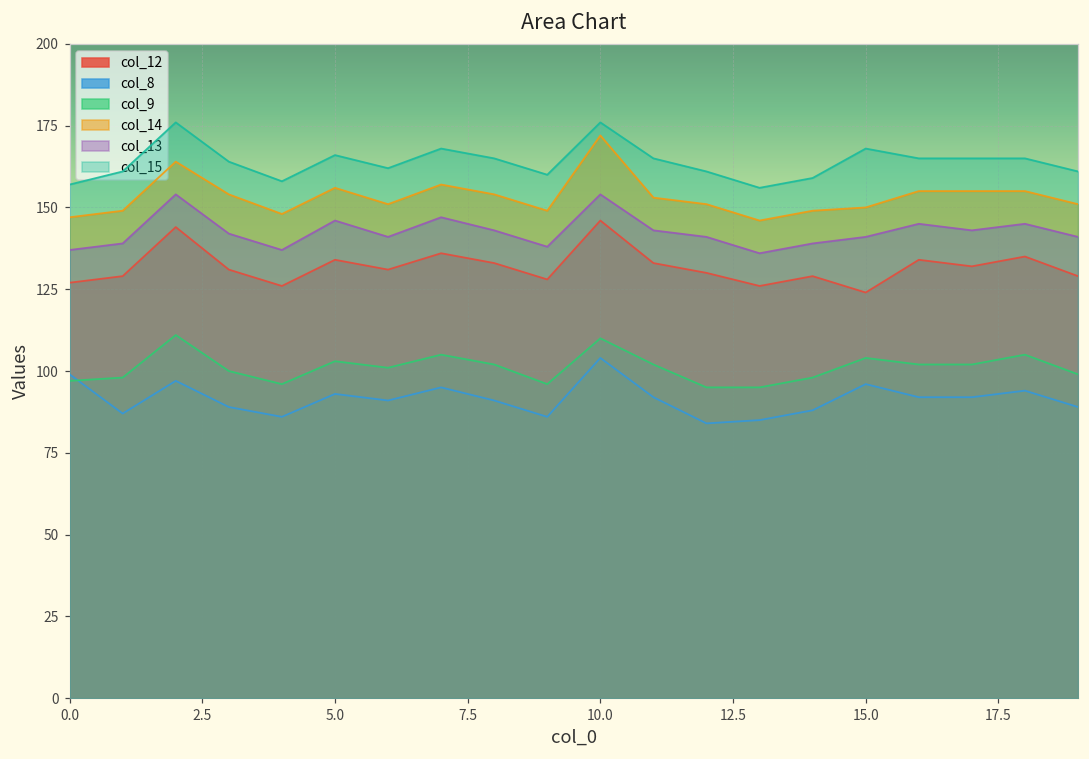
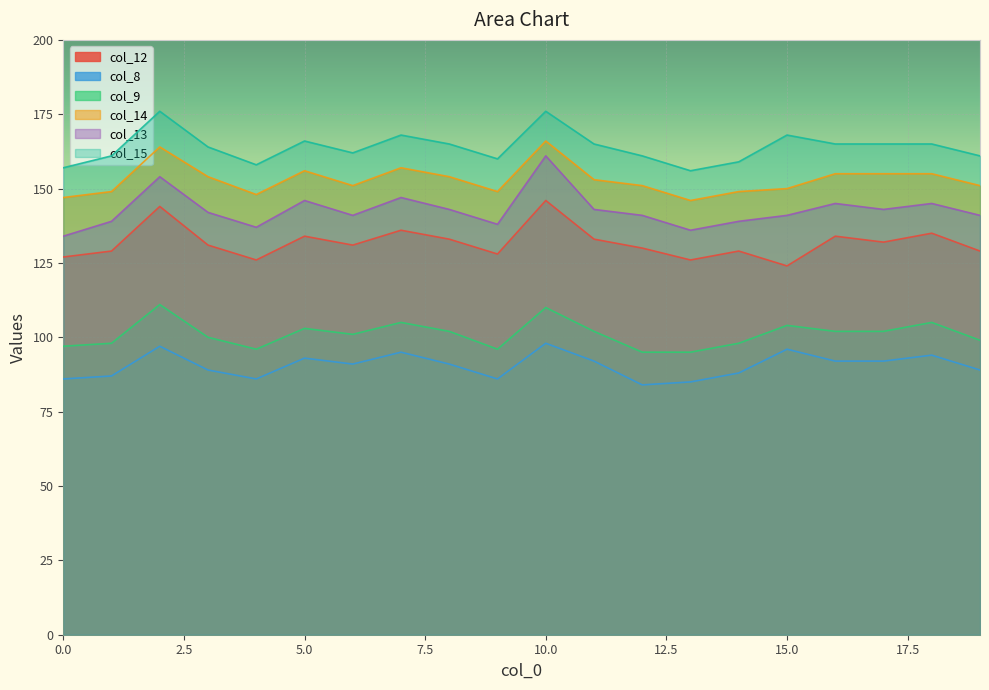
col_8, 0.0: 99 -> 86
col_13, 0.0: 137 -> 134
col_8, 10.0: 104 -> 98
col_14, 10.0: 172 -> 166
col_13, 10.0: 154 -> 161
